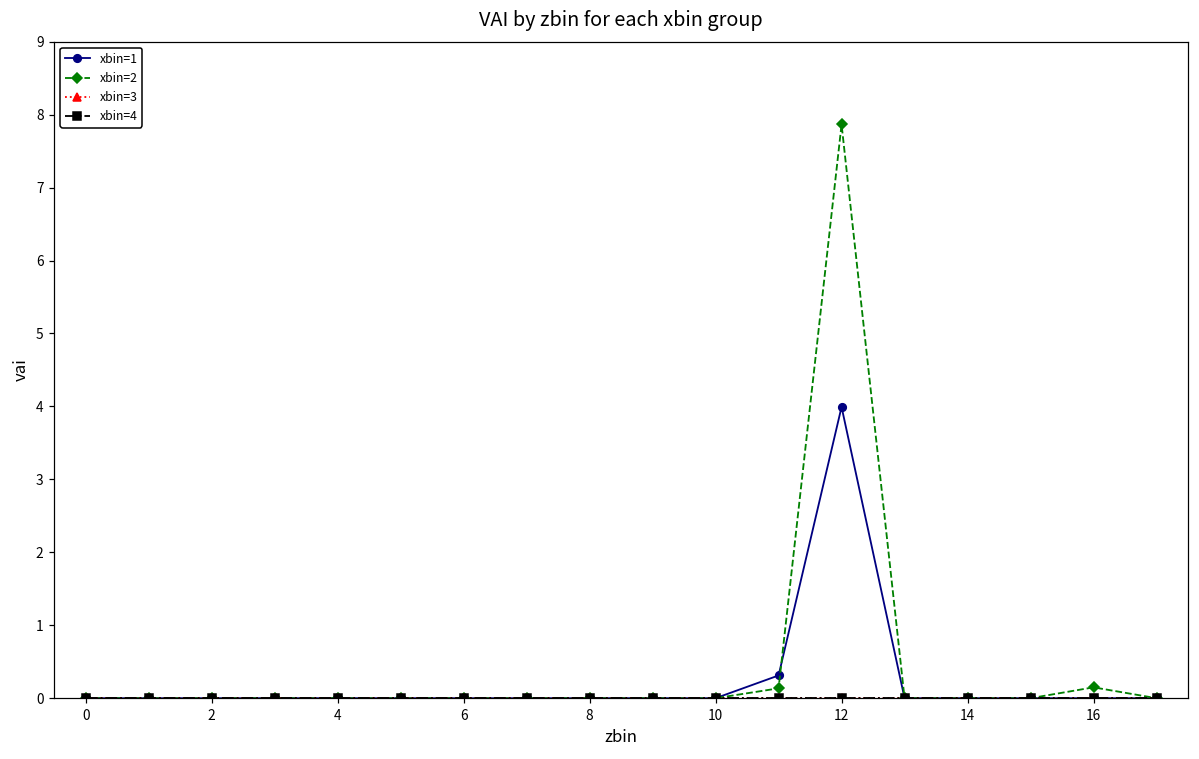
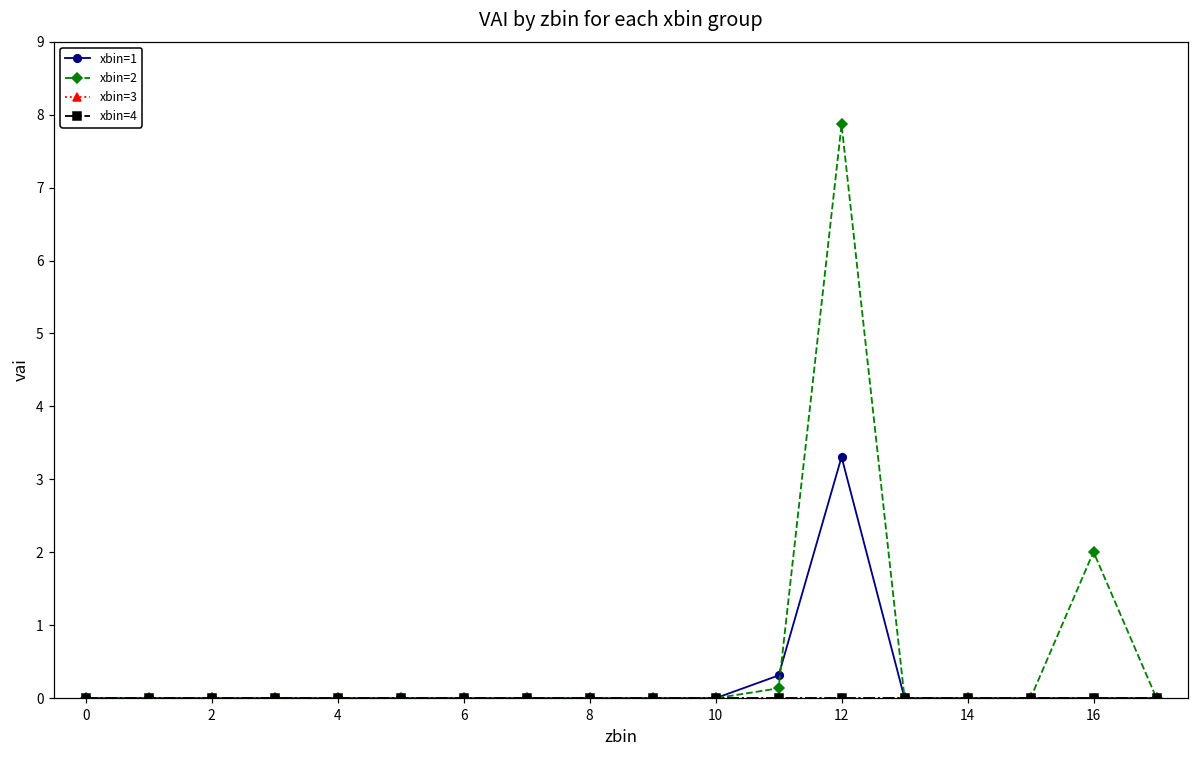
xbin=1, 12: 4.0 -> 3.3
xbin=2, 16: 0.1 -> 2.0
